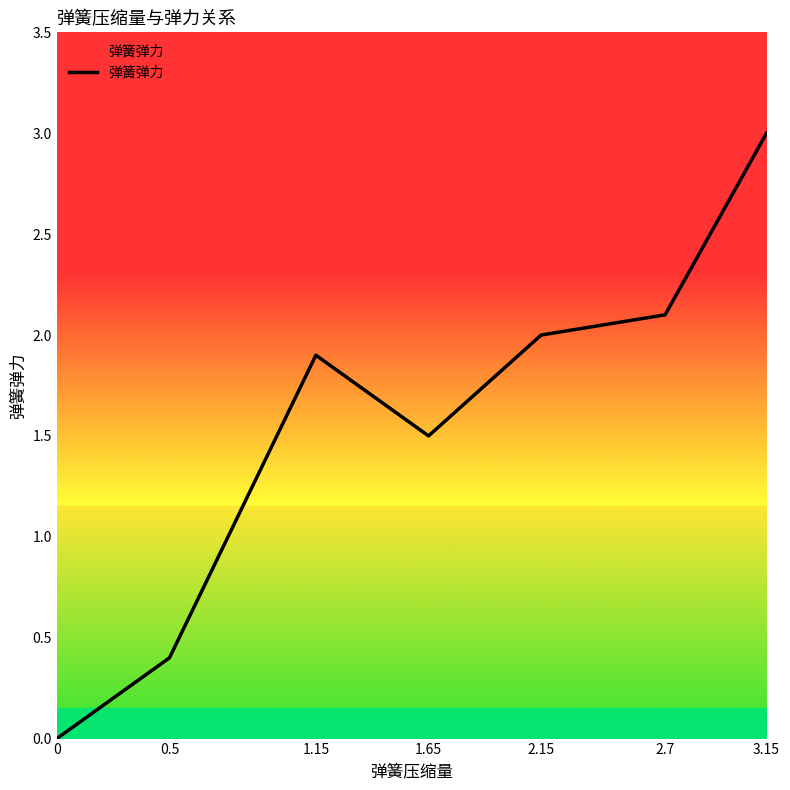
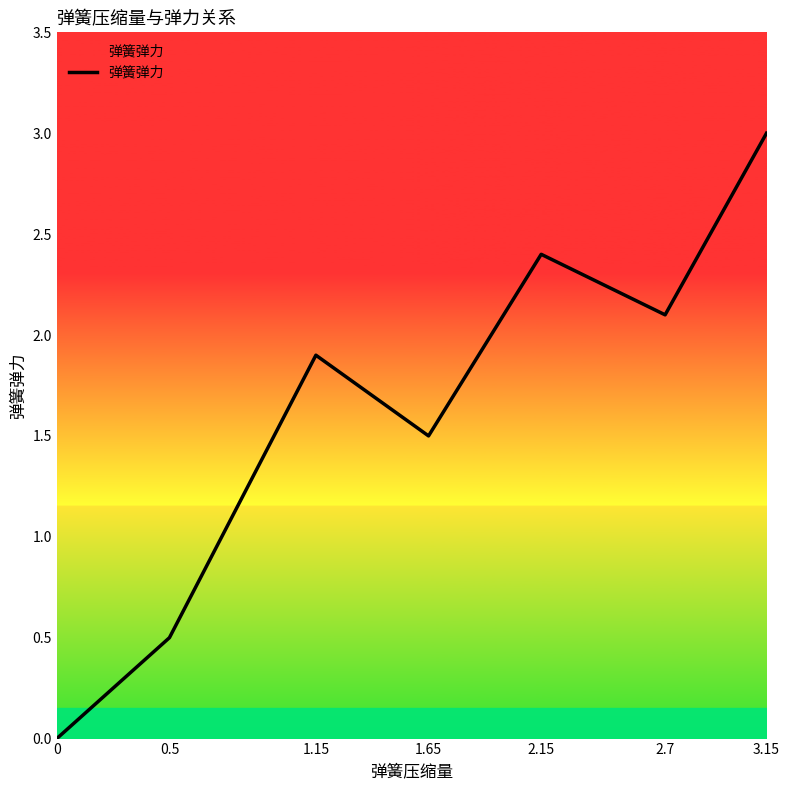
0.5: 0.4 -> 0.5
2.15: 2.0 -> 2.4
